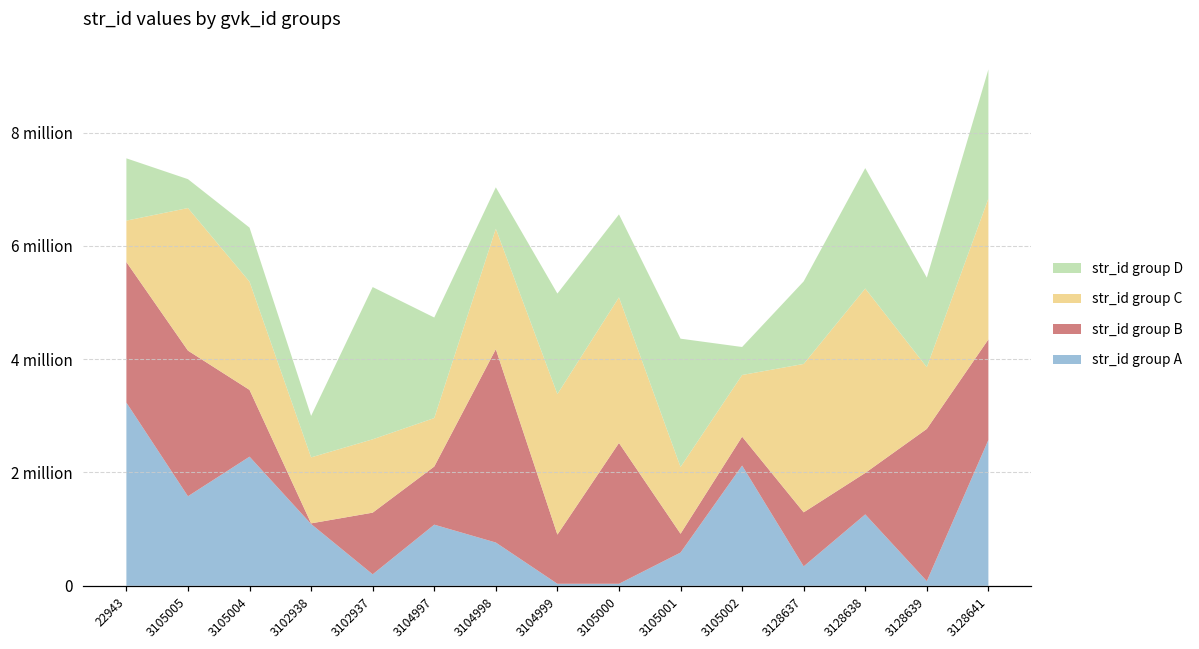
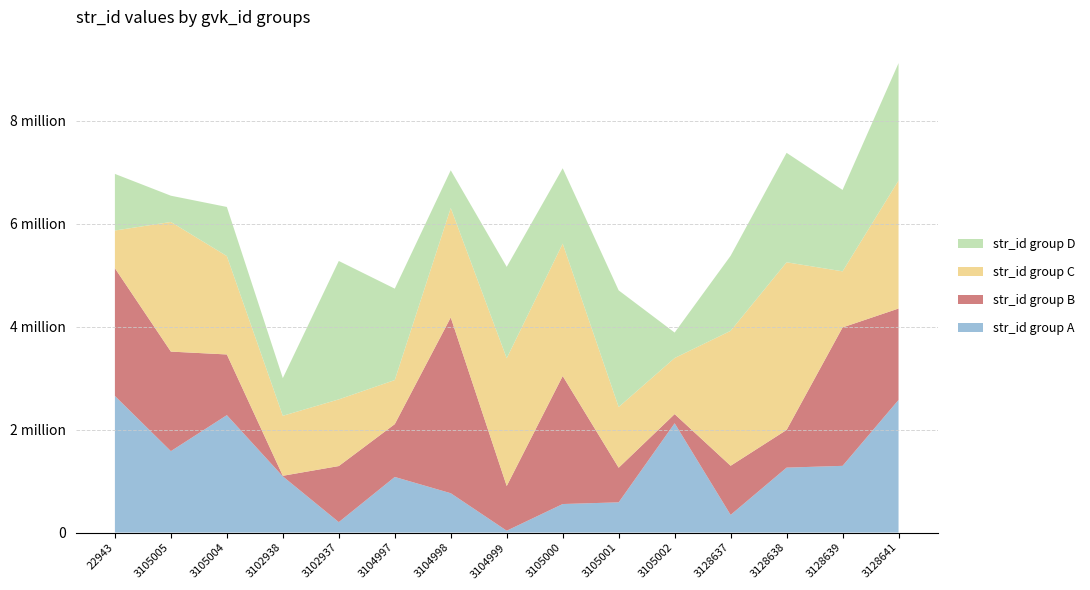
str_id group A, 22943: 3.2 million -> 2.7 million
str_id group B, 3105005: 2.6 million -> 1.9 million
str_id group A, 3105000: 0.0 million -> 0.6 million
str_id group B, 3105001: 0.3 million -> 0.7 million
str_id group B, 3105002: 0.5 million -> 0.2 million
str_id group A, 3128639: 0.1 million -> 1.3 million
